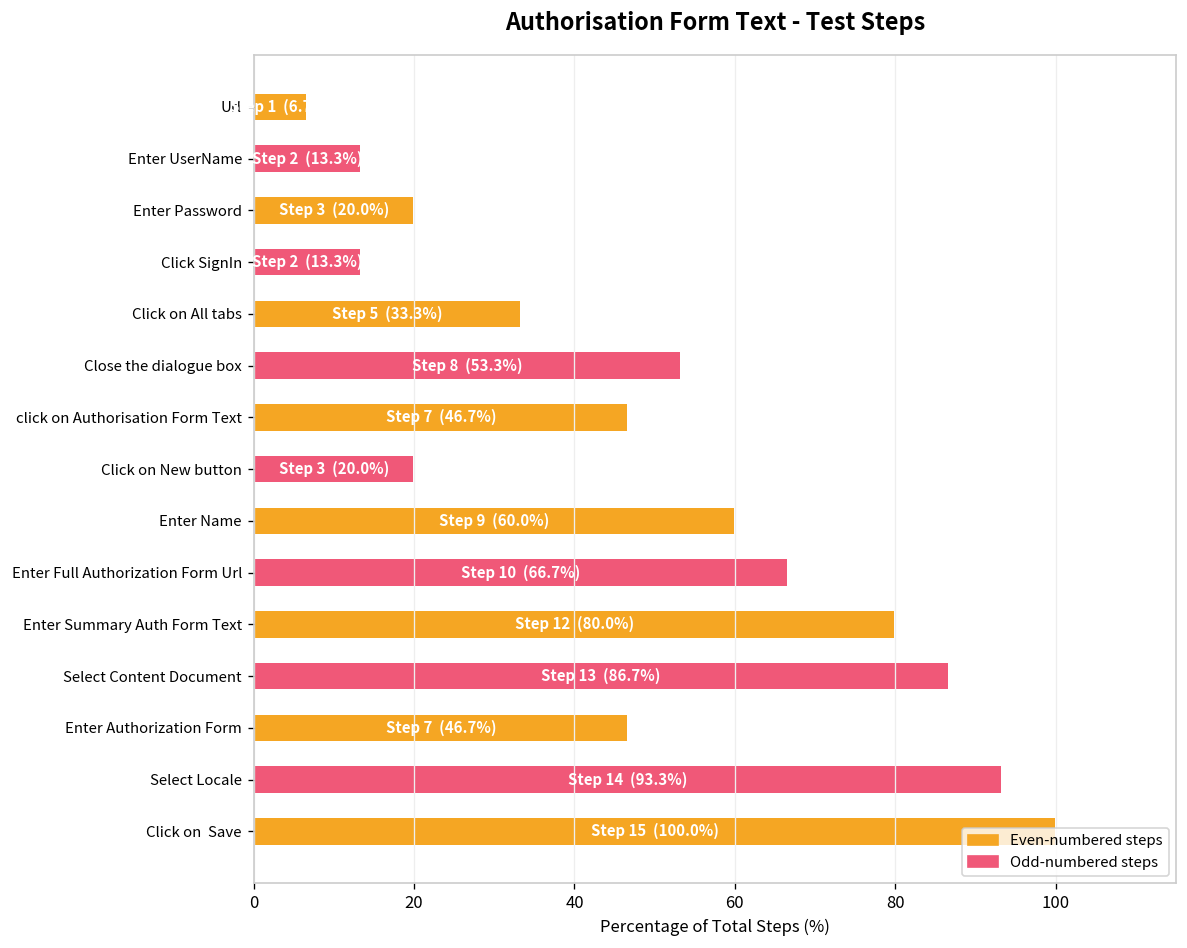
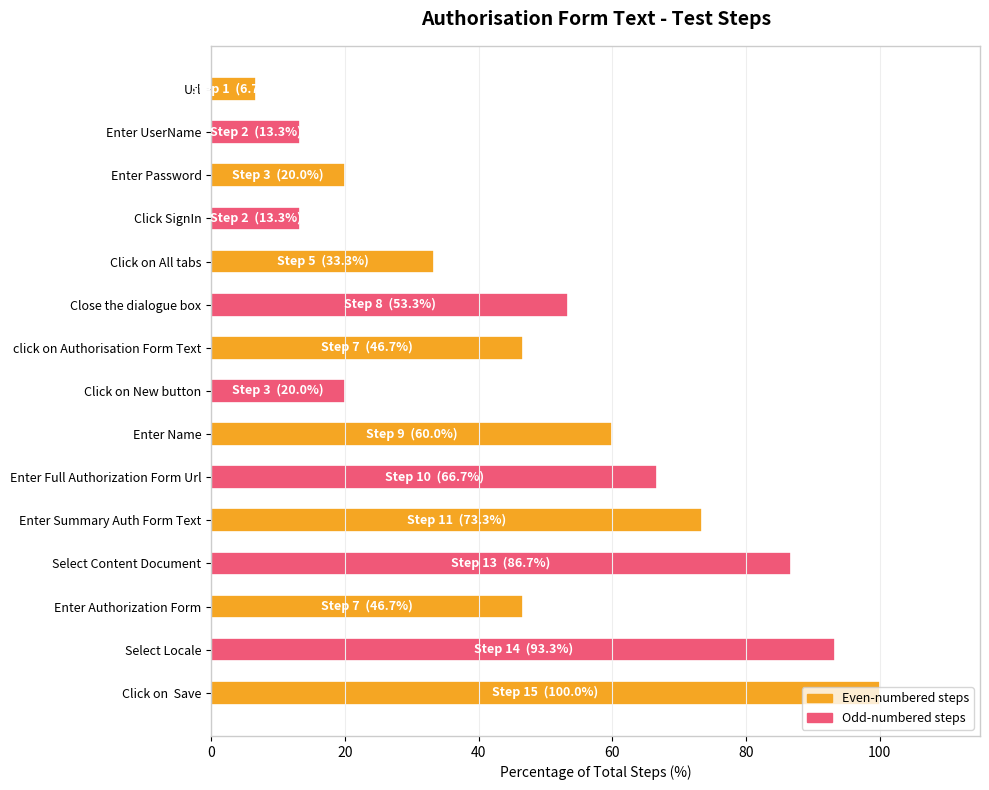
Enter Summary Auth Form Text: 12 (80.0%) -> 11 (73.3%)
